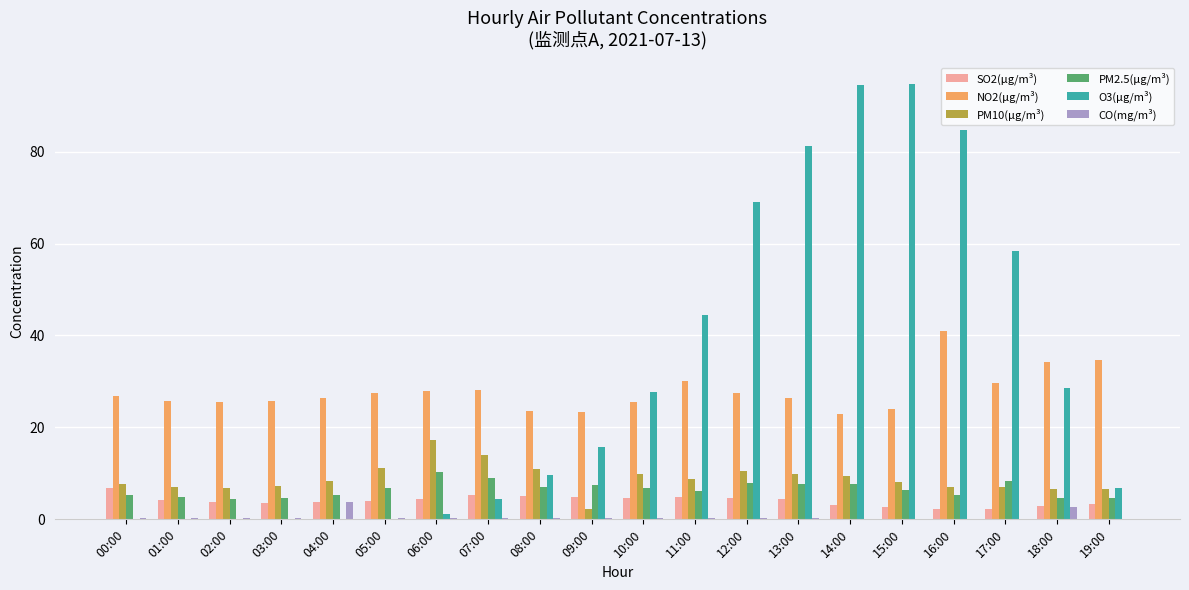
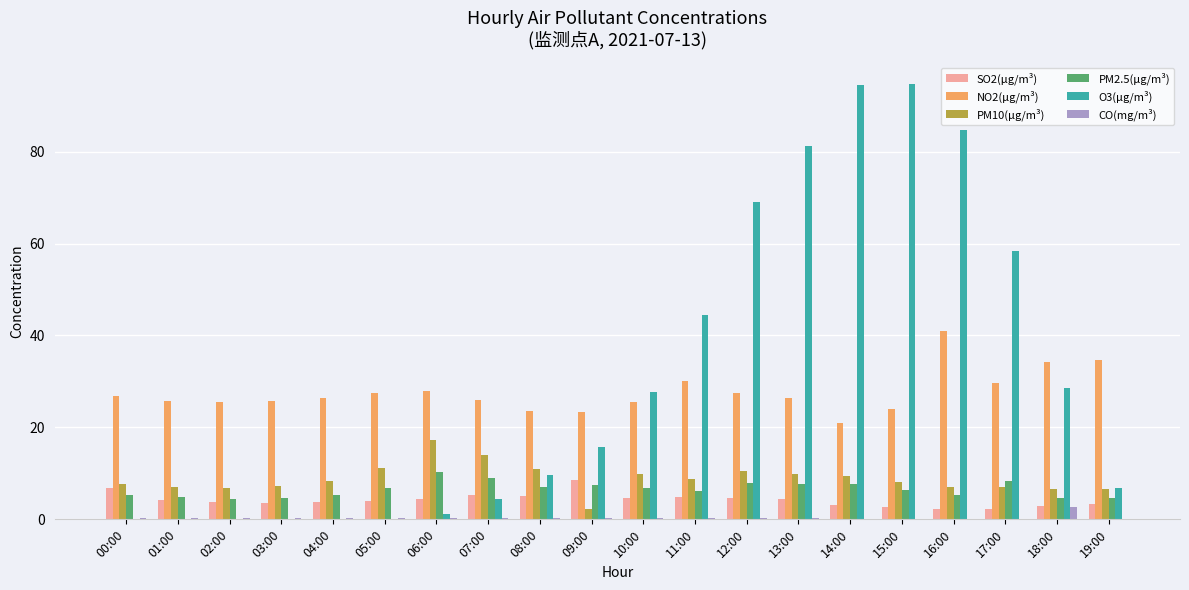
CO(mg/m³), 04:00: 4 -> 0
NO2(μg/m³), 07:00: 28 -> 26
SO2(μg/m³), 09:00: 5 -> 8
NO2(μg/m³), 14:00: 23 -> 21
